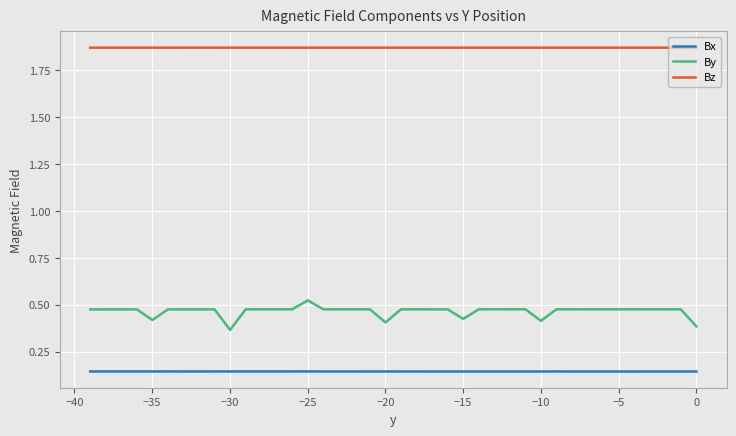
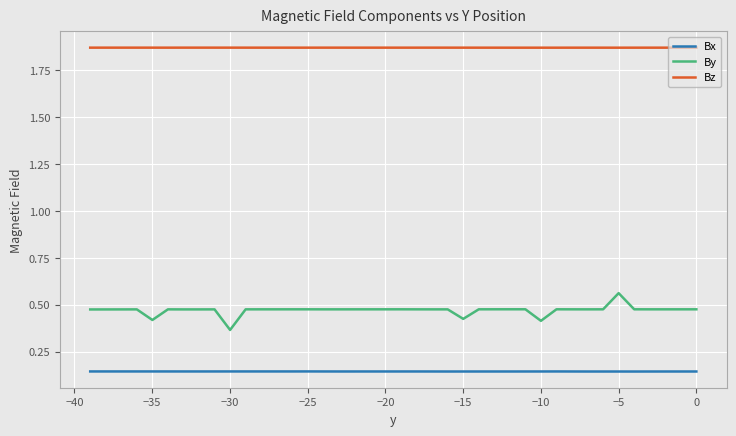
By, −25: 0.52 -> 0.48
By, −20: 0.41 -> 0.48
By, −5: 0.48 -> 0.56
By, 0: 0.38 -> 0.48
